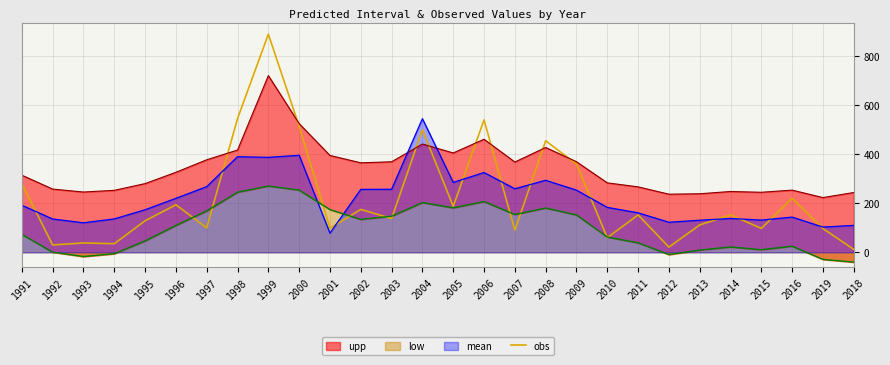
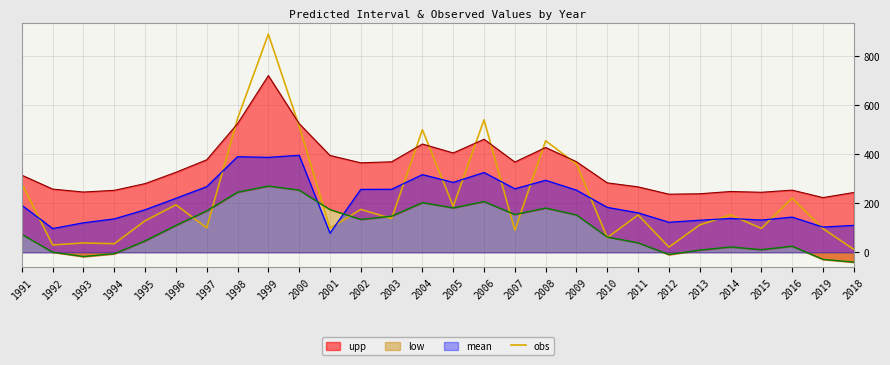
mean, 1992: 140 -> 100
upp, 1998: 420 -> 530
mean, 2004: 550 -> 320
